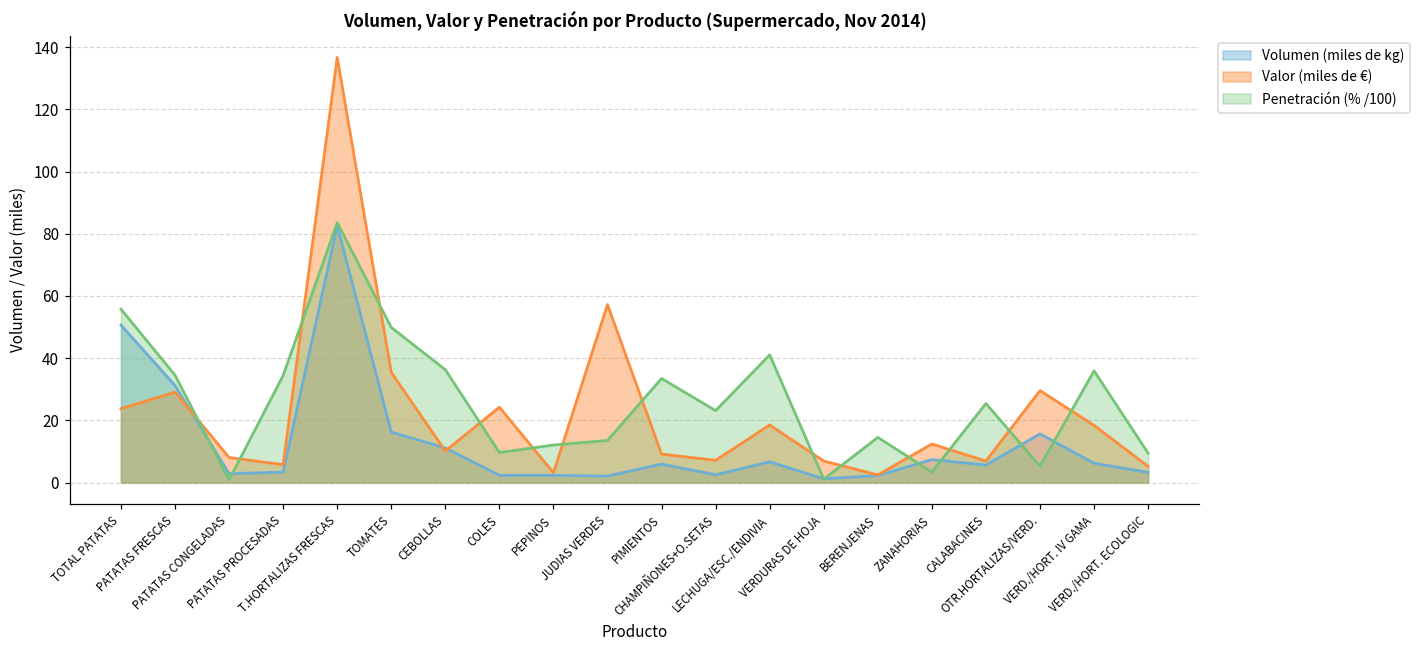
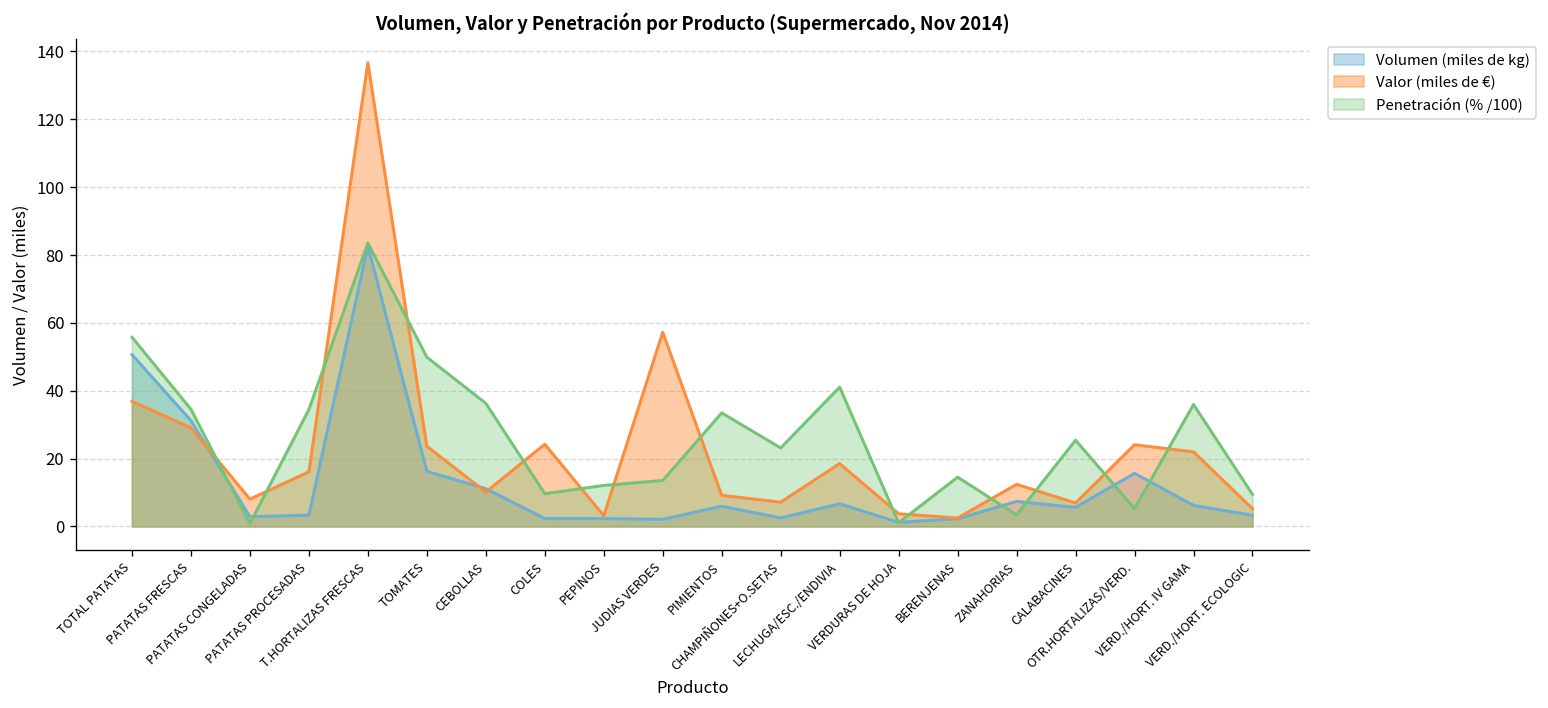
Valor (miles de €), TOTAL PATATAS: 24 -> 37
Valor (miles de €), PATATAS PROCESADAS: 6 -> 16
Valor (miles de €), TOMATES: 35 -> 24
Valor (miles de €), VERDURAS DE HOJA: 7 -> 4
Valor (miles de €), OTR.HORTALIZAS/VERD.: 30 -> 24
Valor (miles de €), VERD./HORT. IV GAMA: 18 -> 22
